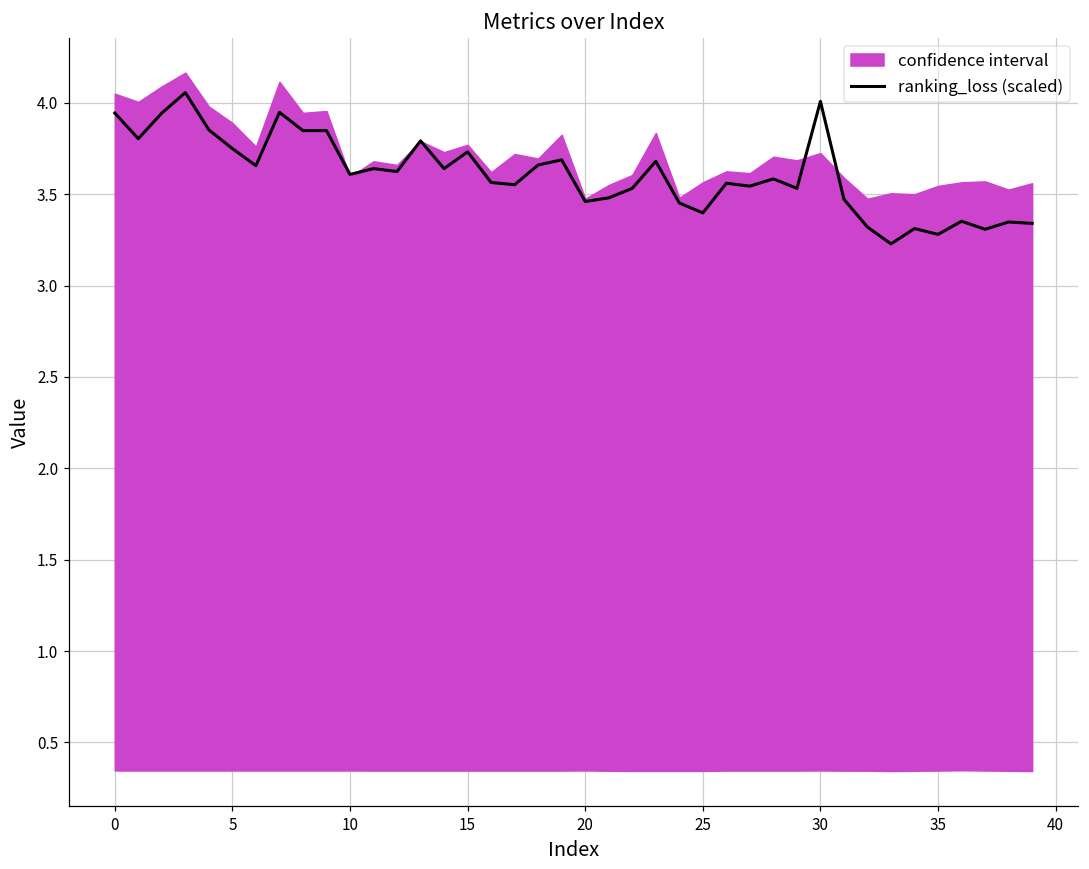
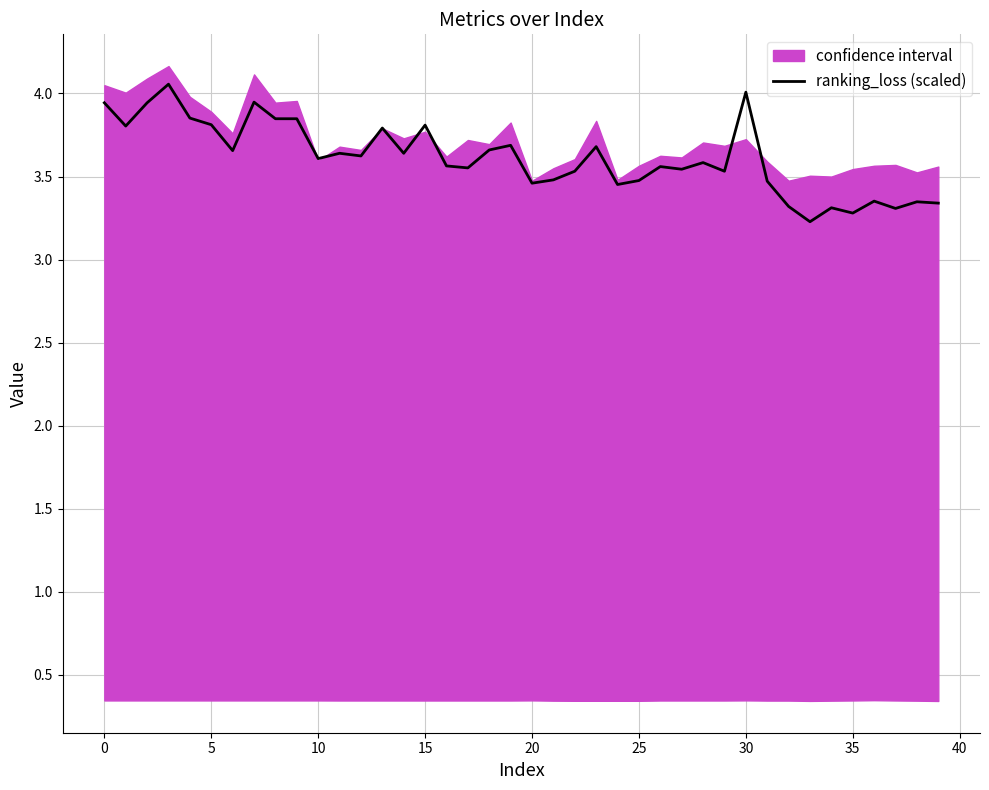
ranking_loss (scaled), 5: 3.75 -> 3.81
ranking_loss (scaled), 15: 3.73 -> 3.81
ranking_loss (scaled), 25: 3.40 -> 3.48
